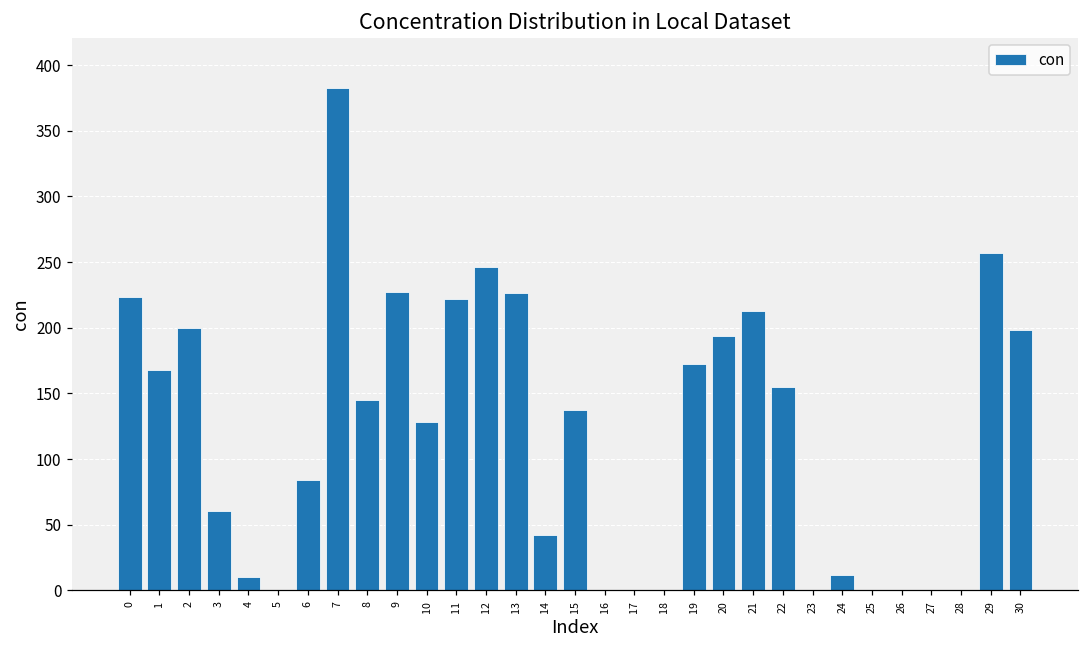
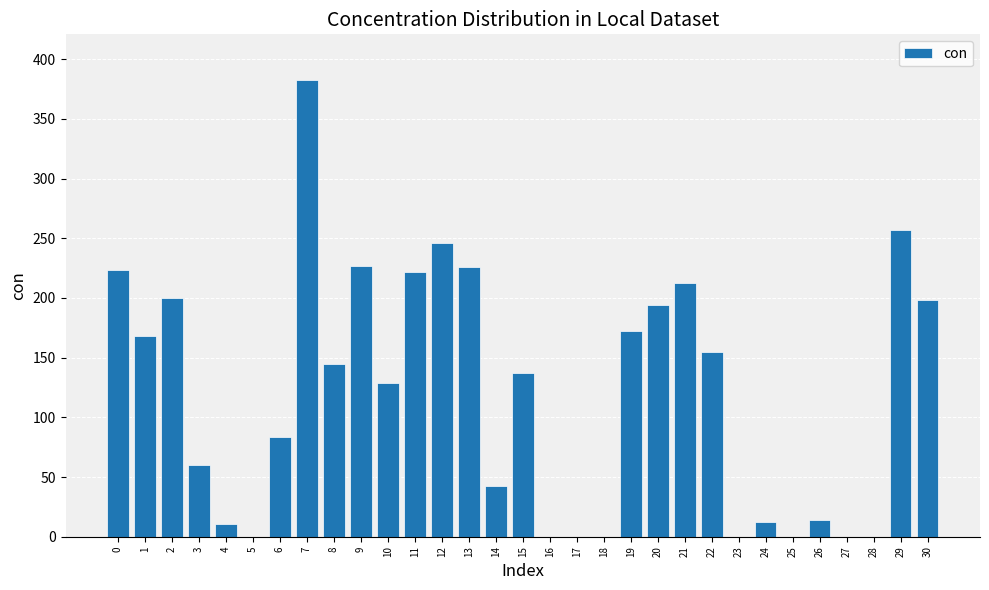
26: 0 -> 14
